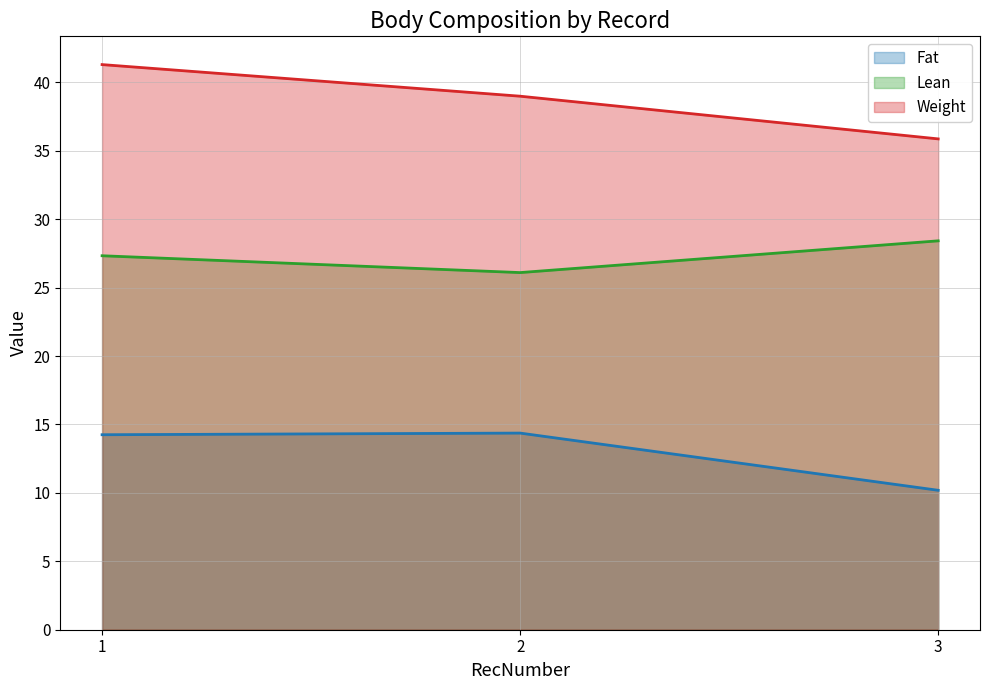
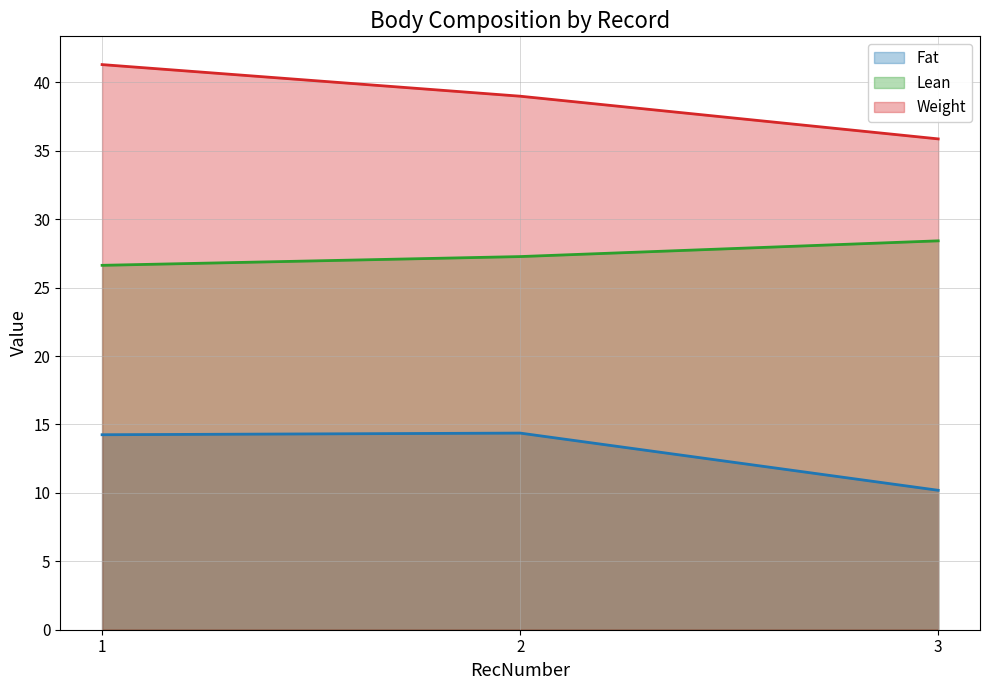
Lean, 1: 27.3 -> 26.6
Lean, 2: 26.1 -> 27.3
